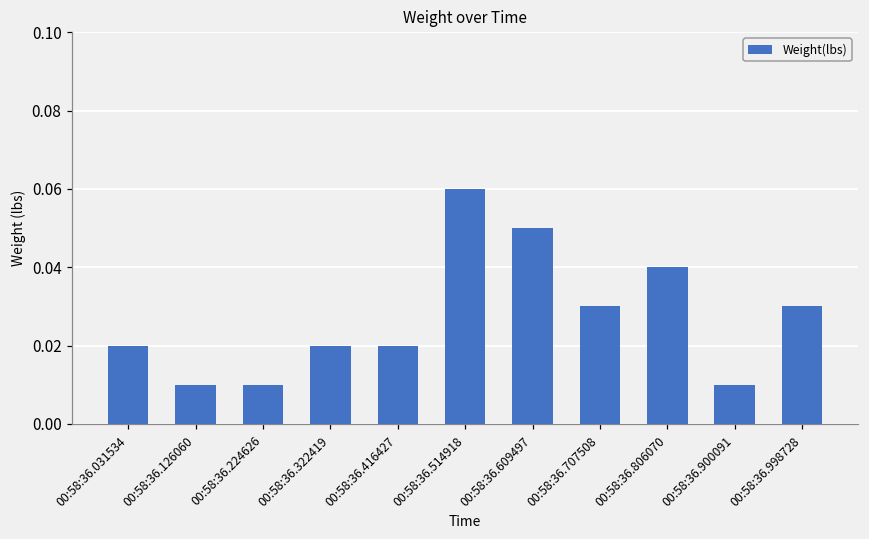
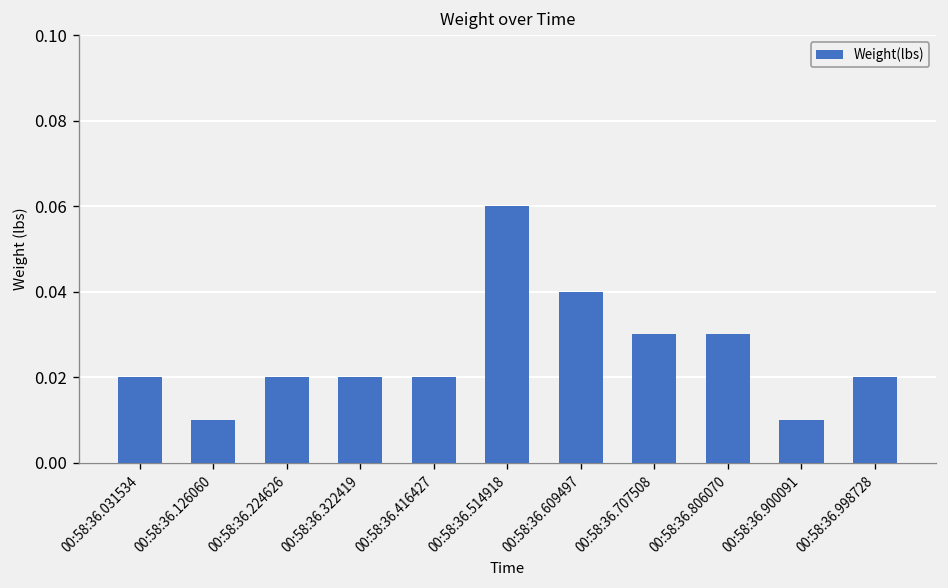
00:58:36.224626: 0.01 -> 0.02
00:58:36.609497: 0.05 -> 0.04
00:58:36.806070: 0.04 -> 0.03
00:58:36.998728: 0.03 -> 0.02
